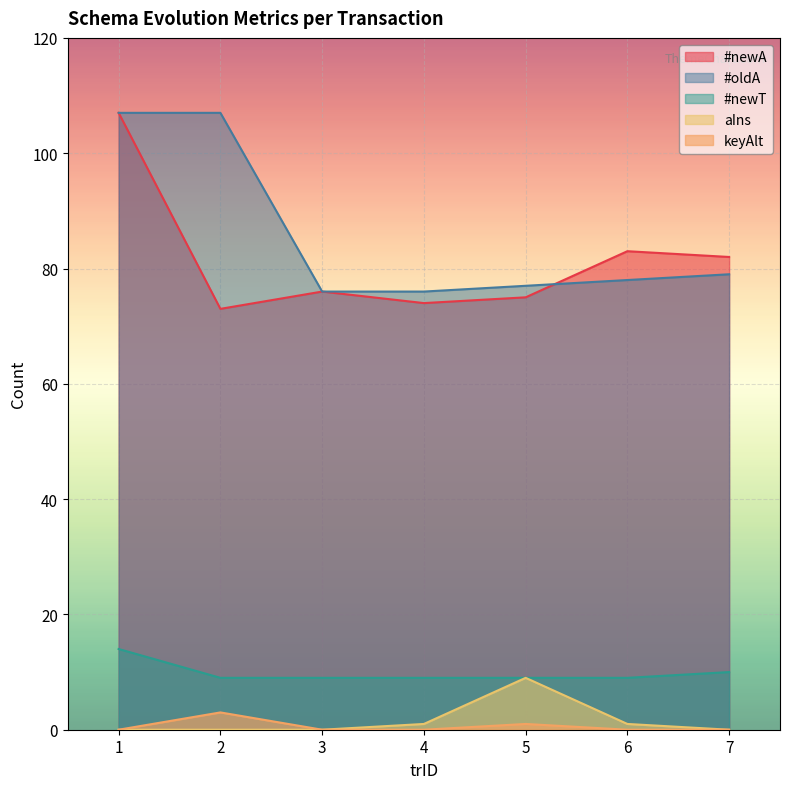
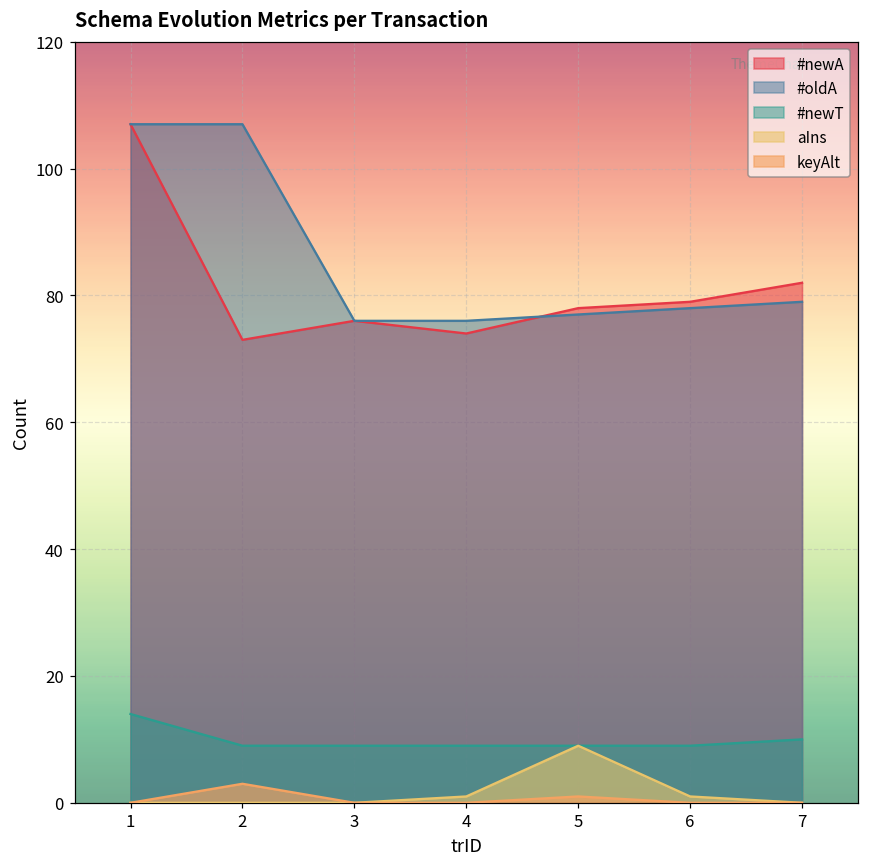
#newA, 5: 75 -> 78
#newA, 6: 83 -> 79
